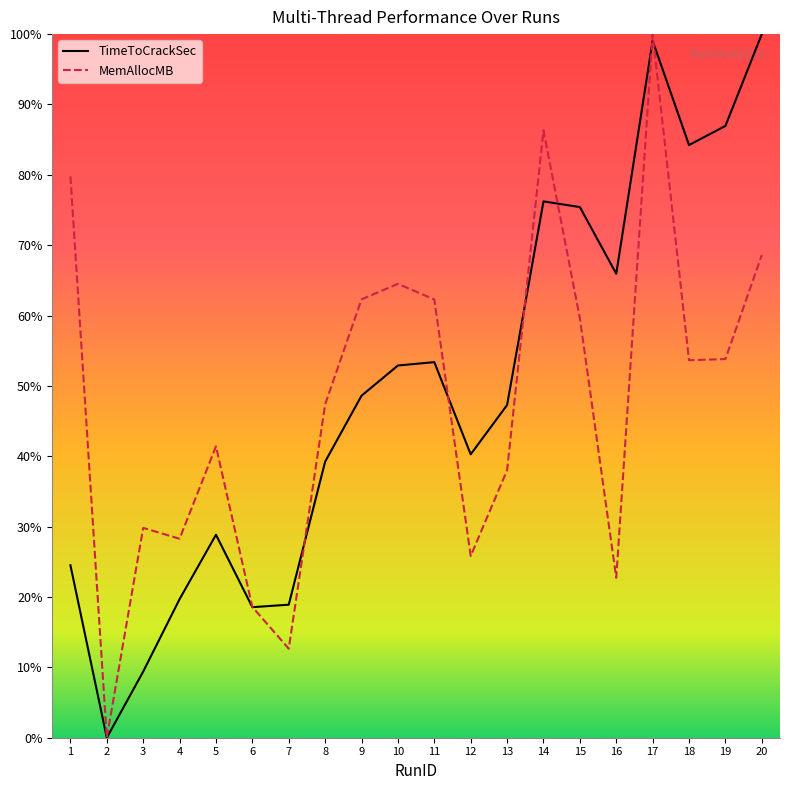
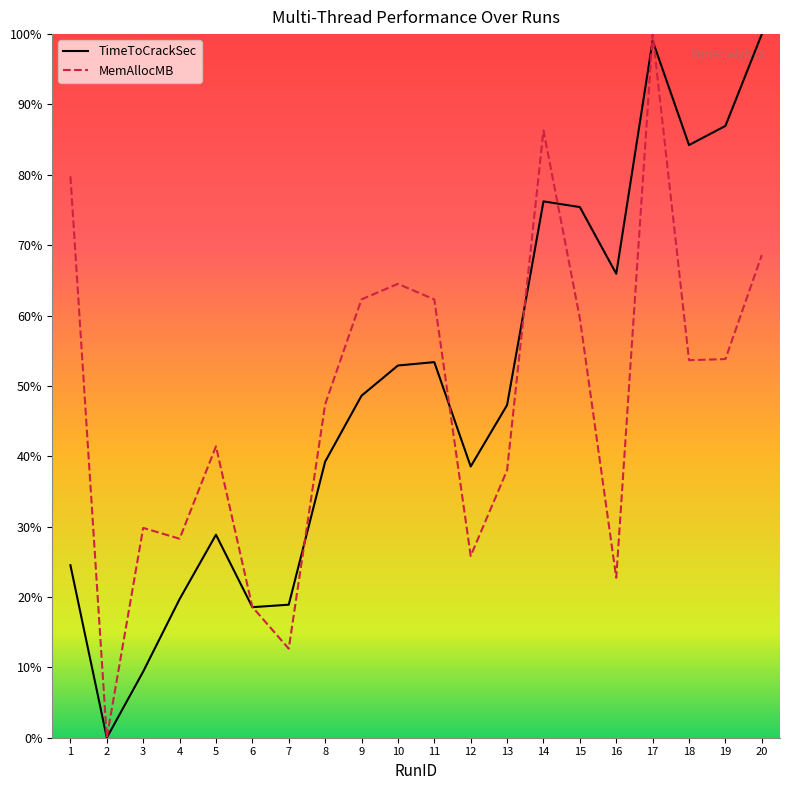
TimeToCrackSec, 12: 40% -> 39%
